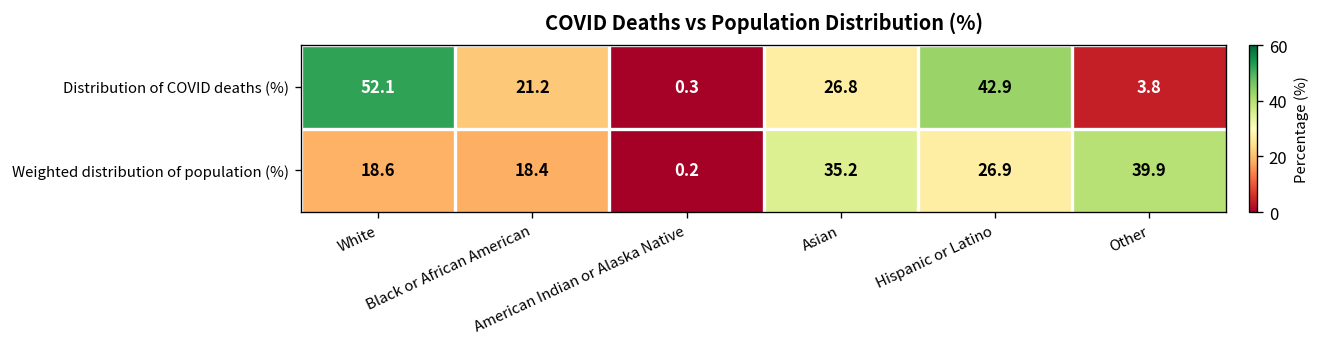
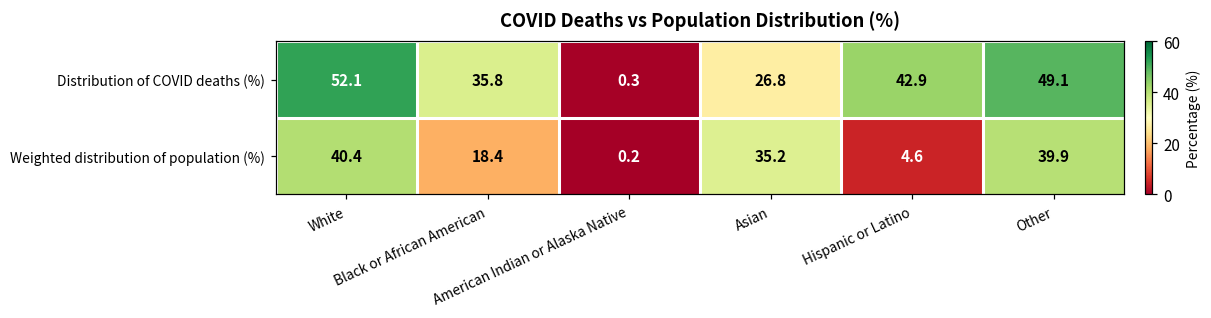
Distribution of COVID deaths (%), Black or African American: 21.2 -> 35.8
Distribution of COVID deaths (%), Other: 3.8 -> 49.1
Weighted distribution of population (%), White: 18.6 -> 40.4
Weighted distribution of population (%), Hispanic or Latino: 26.9 -> 4.6
